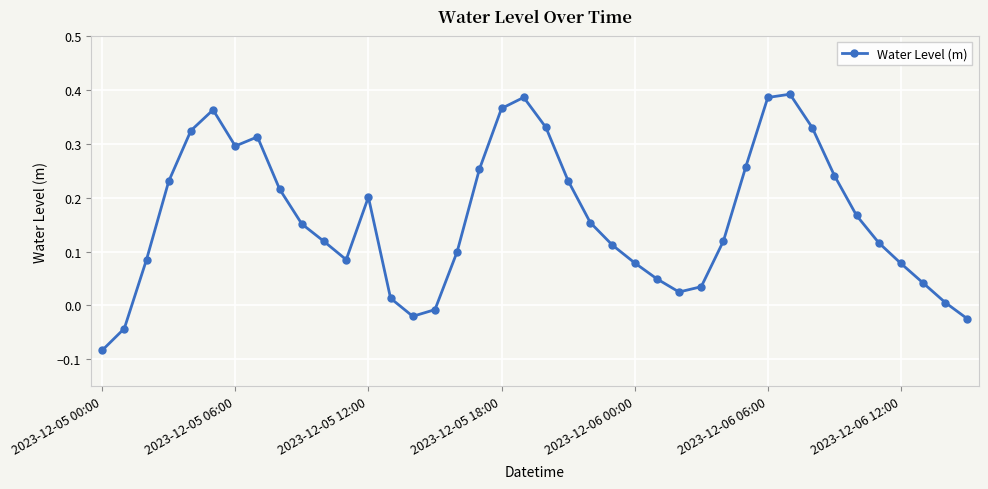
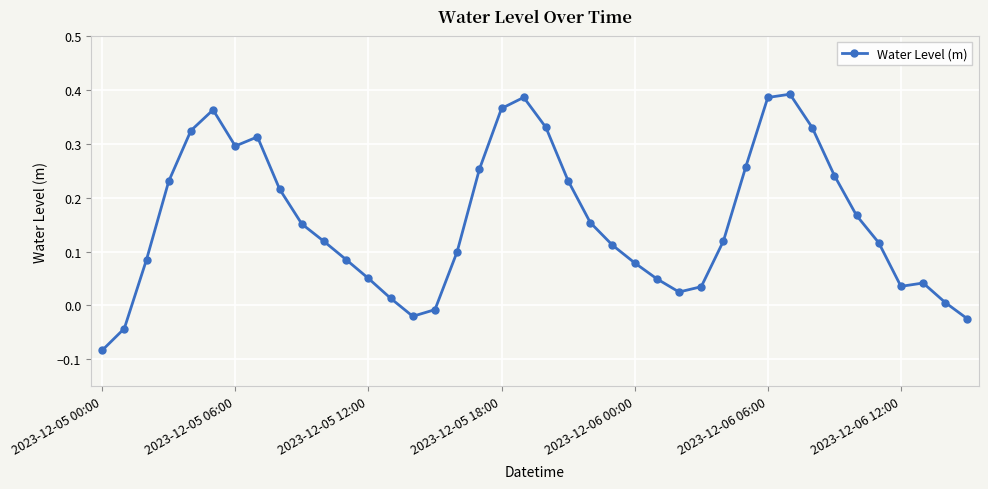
2023-12-05 12:00: 0.20 -> 0.05
2023-12-06 12:00: 0.08 -> 0.04
